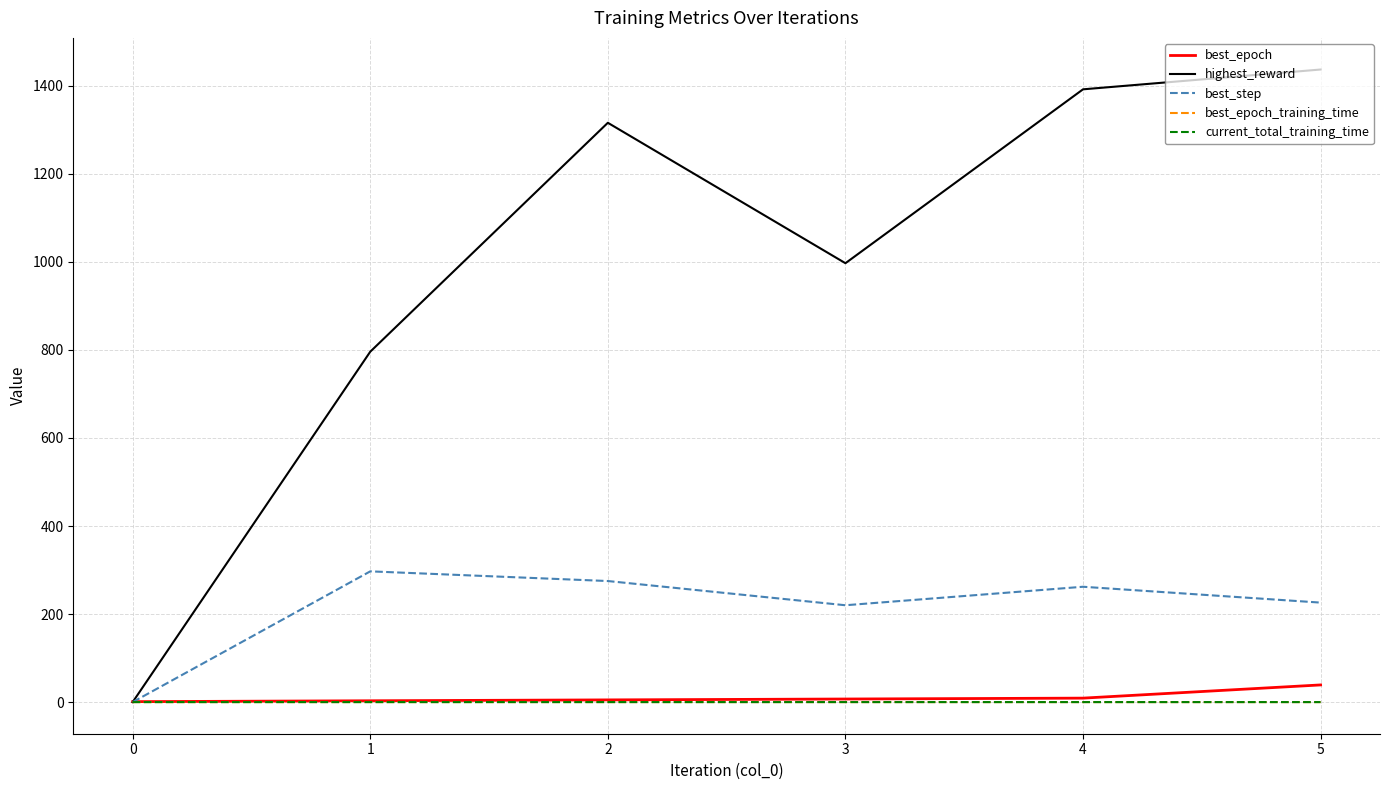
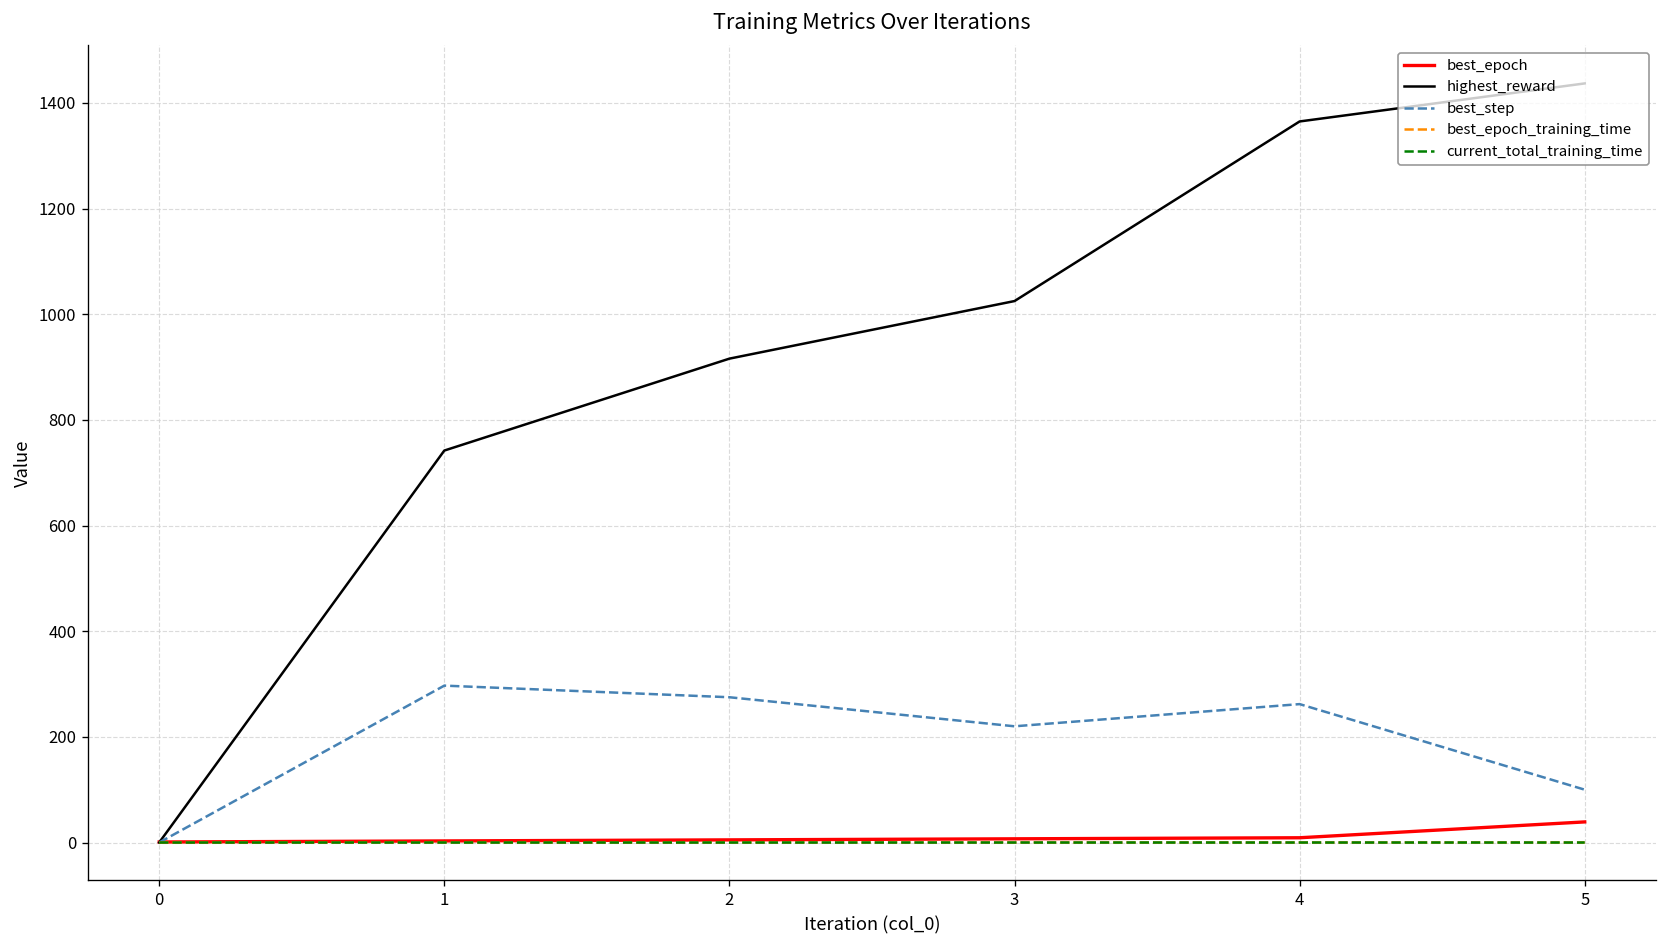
highest_reward, 1: 800 -> 740
highest_reward, 2: 1320 -> 920
highest_reward, 3: 1000 -> 1030
highest_reward, 4: 1390 -> 1370
best_step, 5: 230 -> 100
